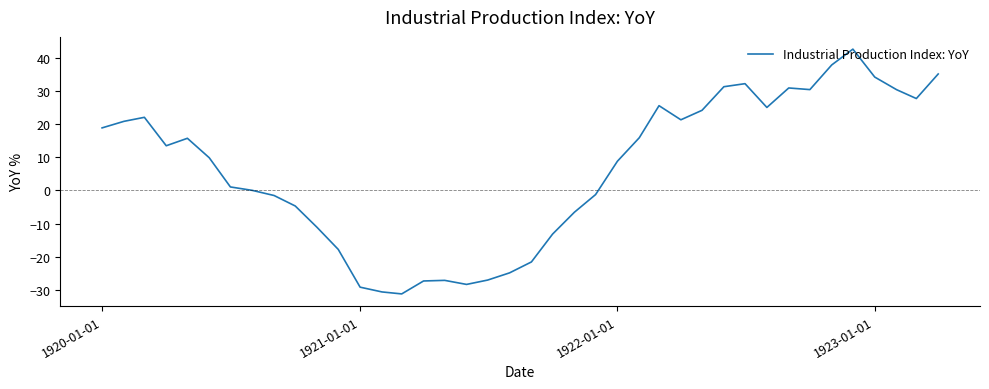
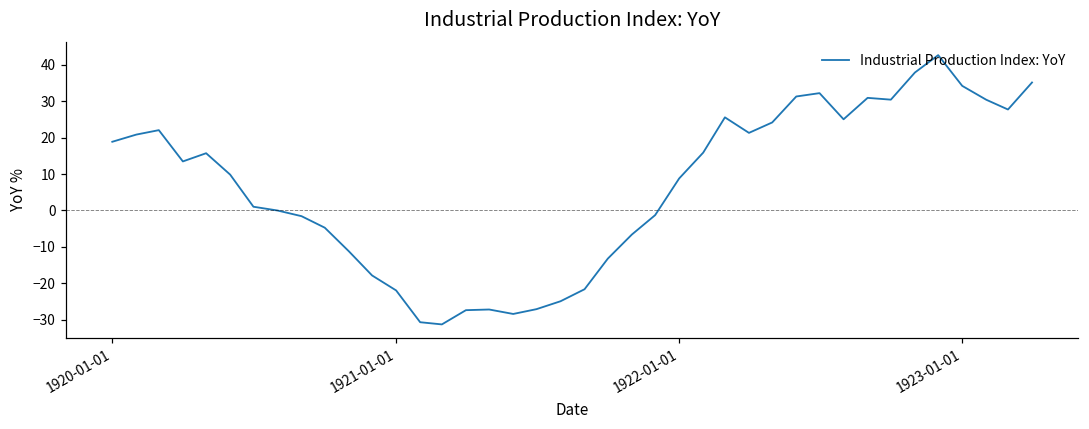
1921-01-01: -29 -> -22
